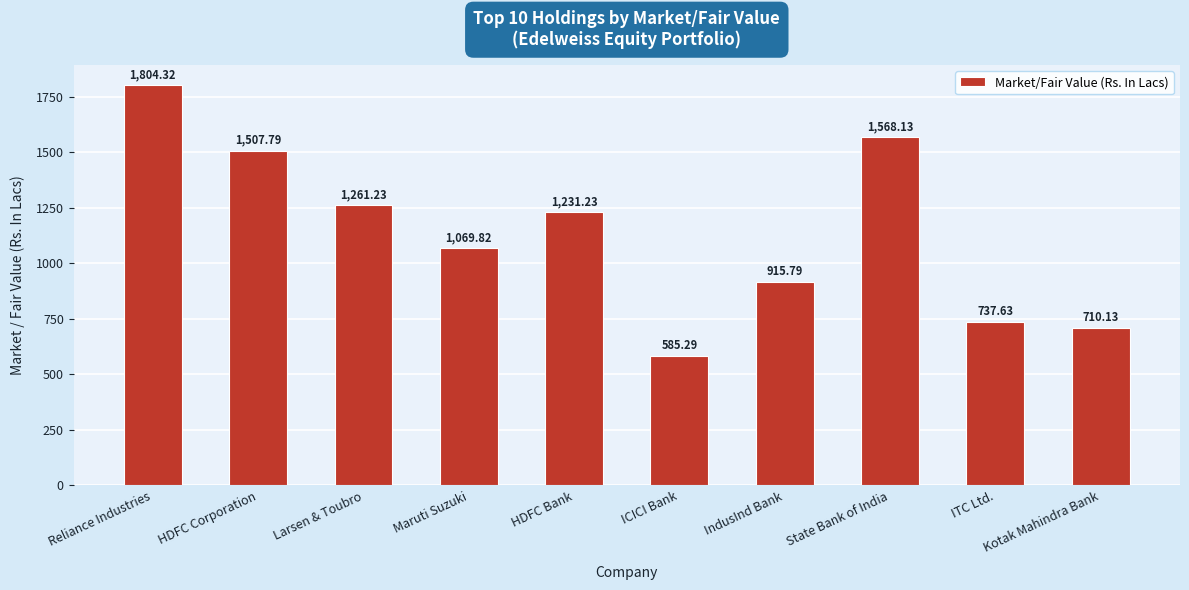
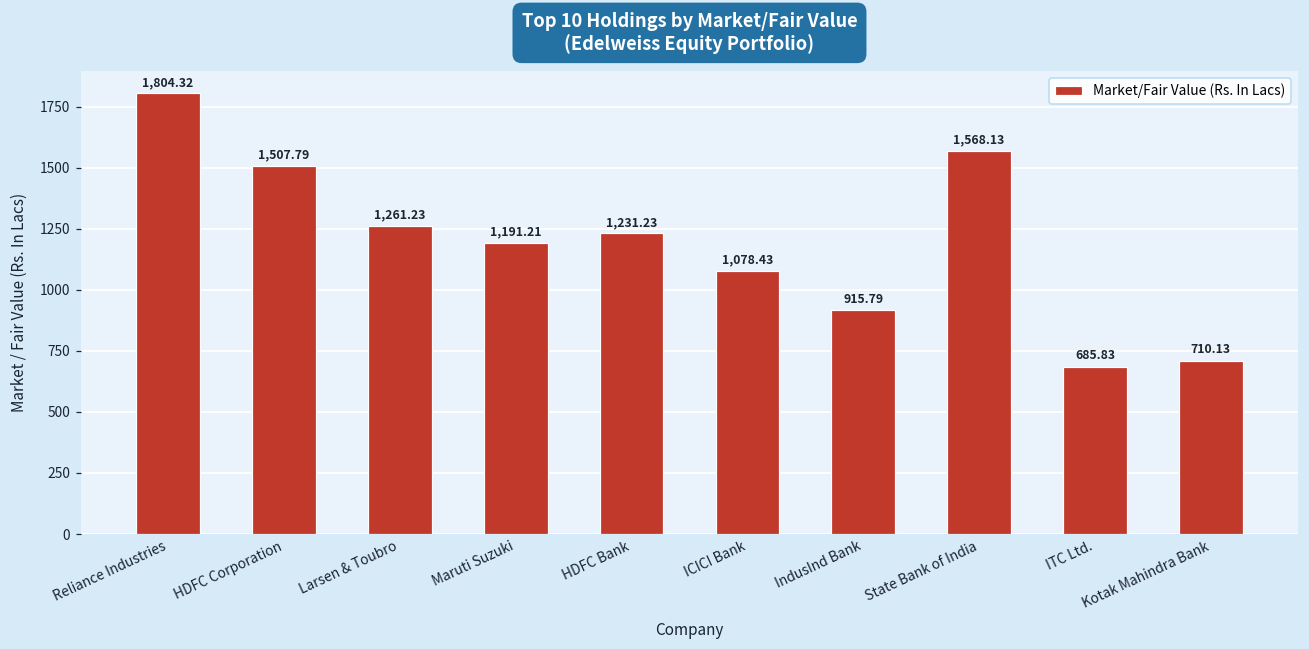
Maruti Suzuki: 1,069.82 -> 1,191.21
ICICI Bank: 585.29 -> 1,078.43
ITC Ltd.: 737.63 -> 685.83
